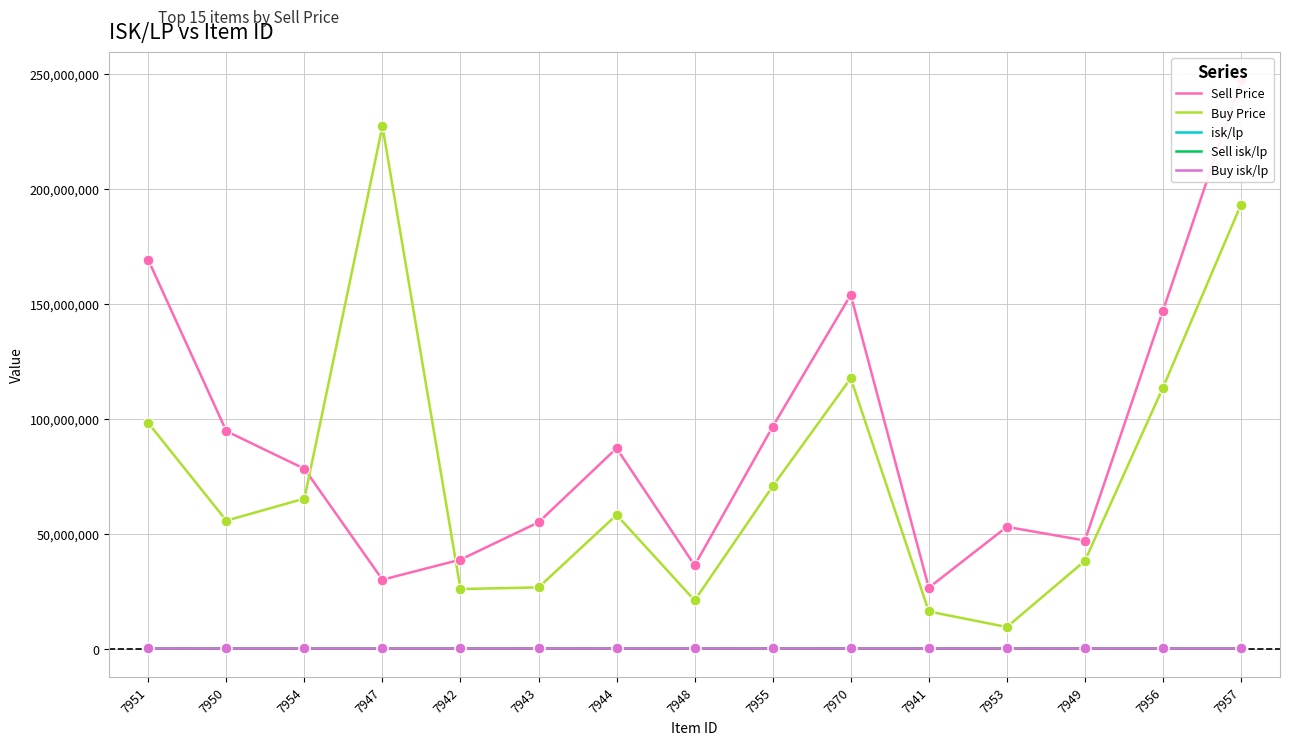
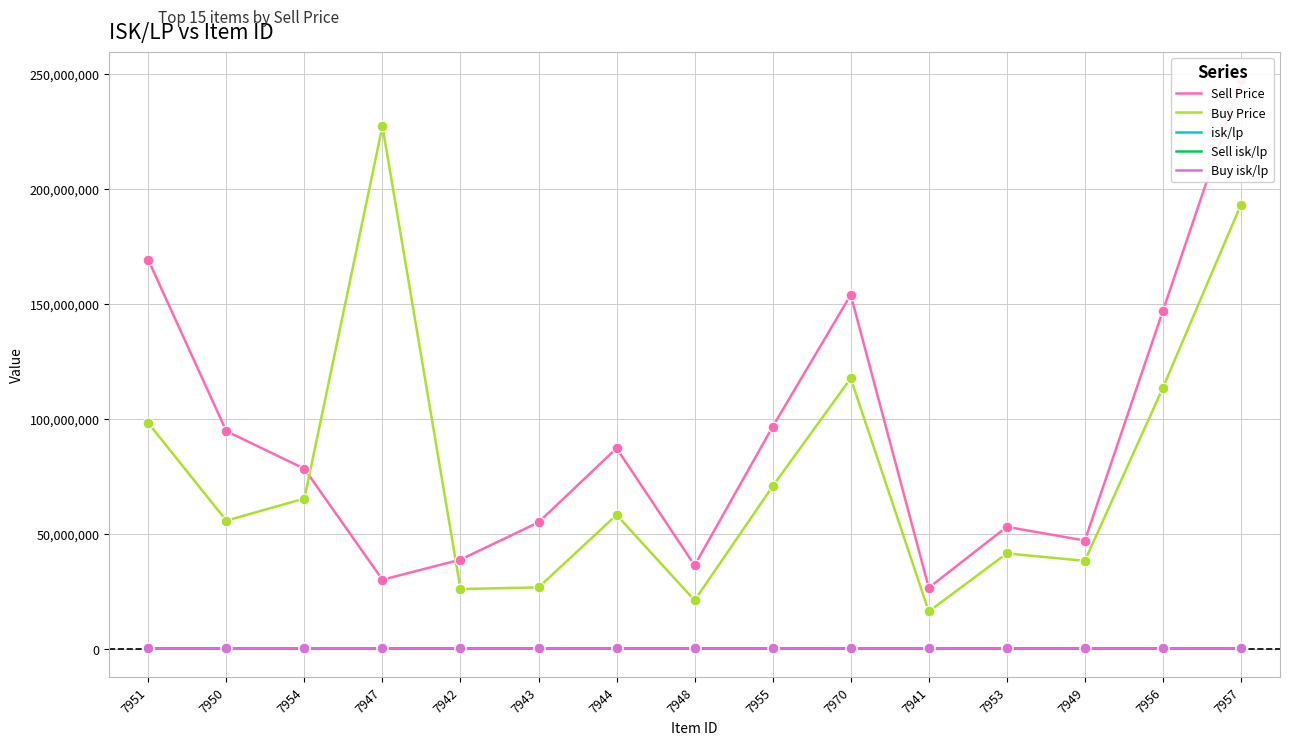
Buy Price, 7953: 9,000,000 -> 41,000,000
